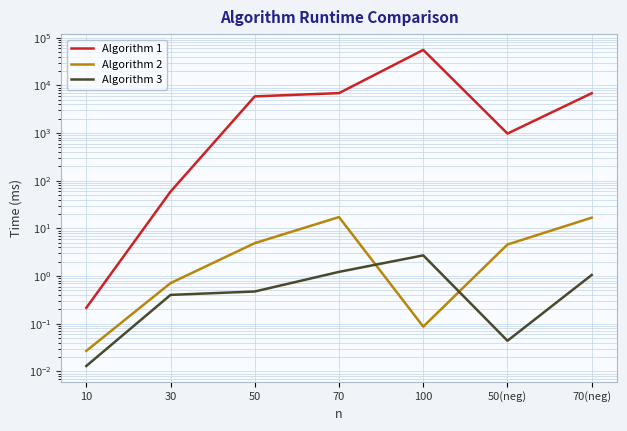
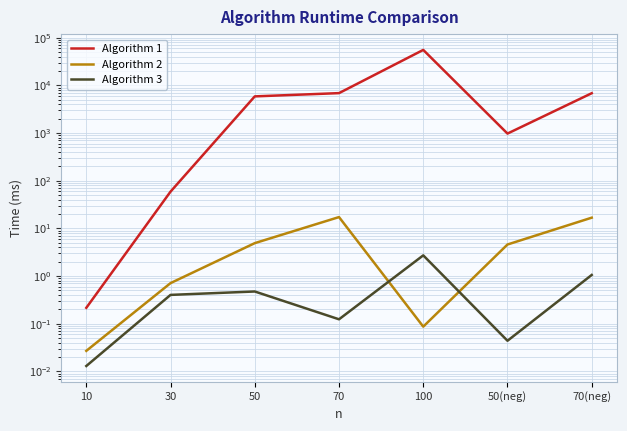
Algorithm 3, 70: 1.2 -> 0.12
